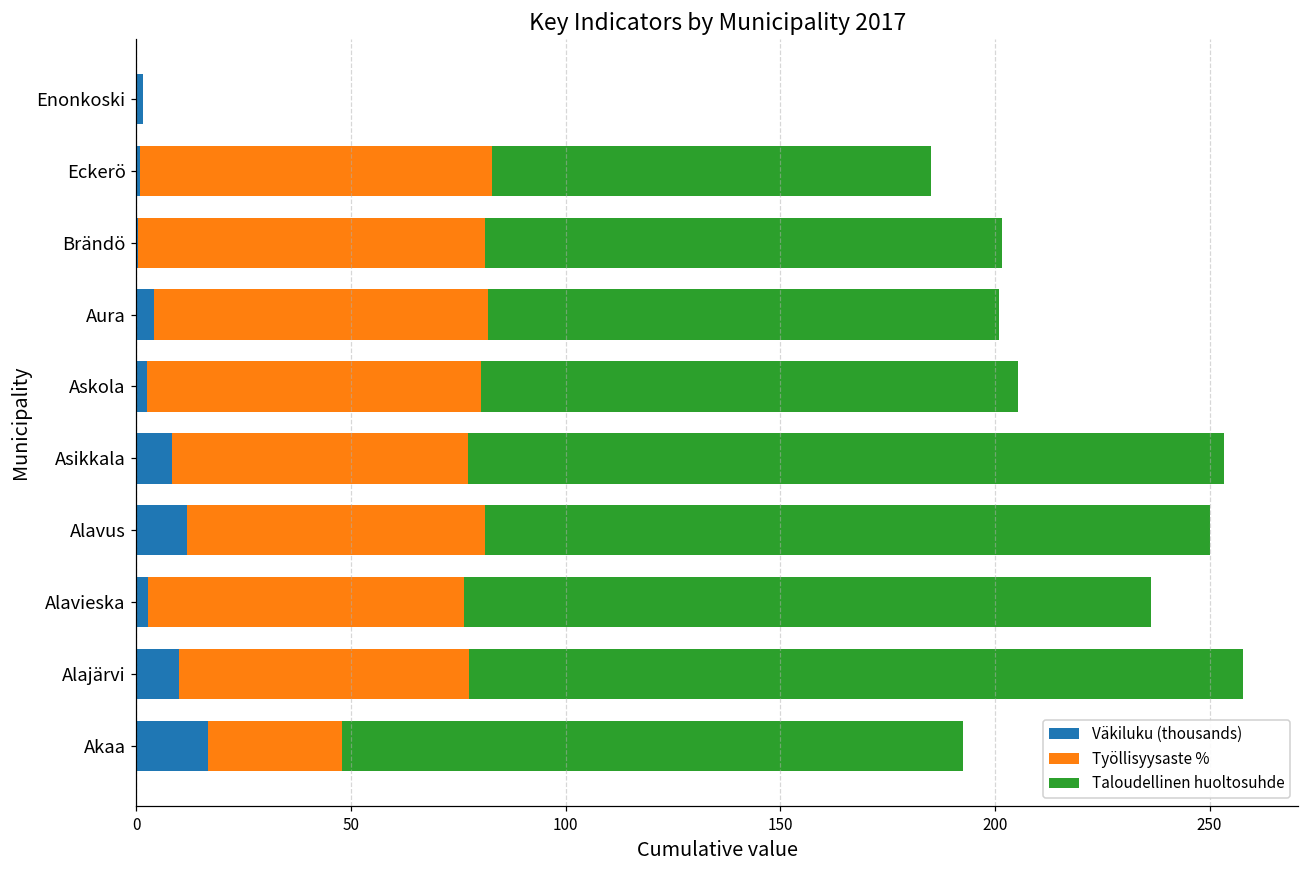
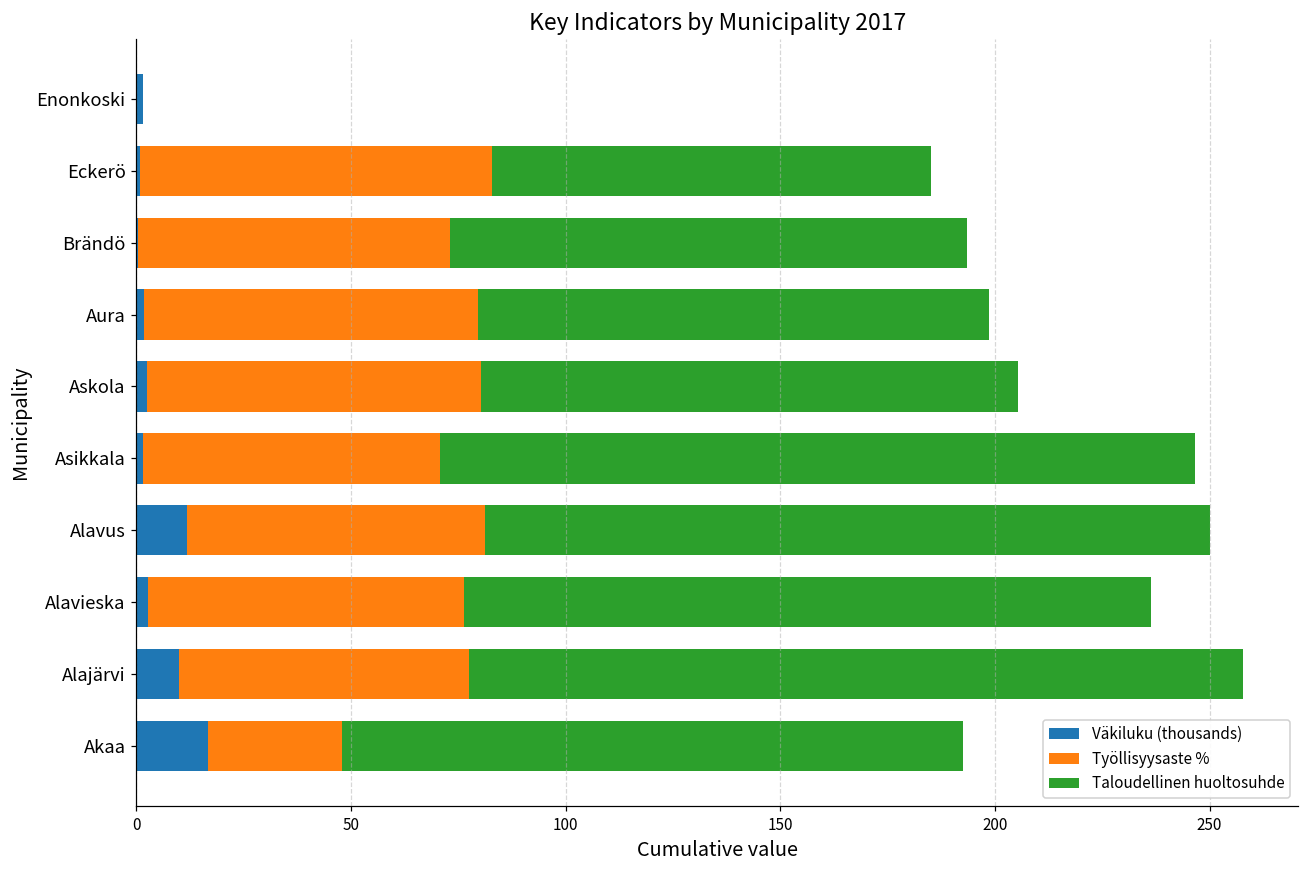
Työllisyysaste %, Brändö: 81 -> 73
Väkiluku (thousands), Aura: 4 -> 2
Väkiluku (thousands), Asikkala: 8 -> 2
